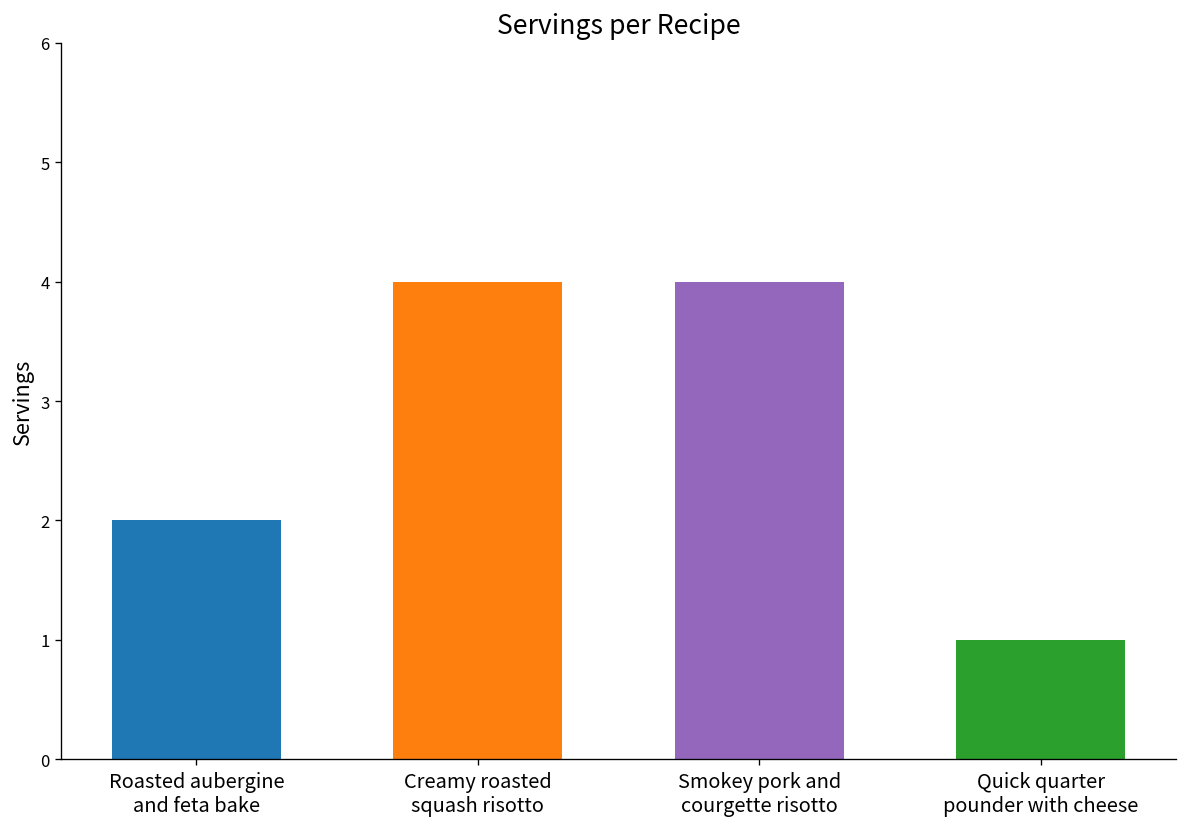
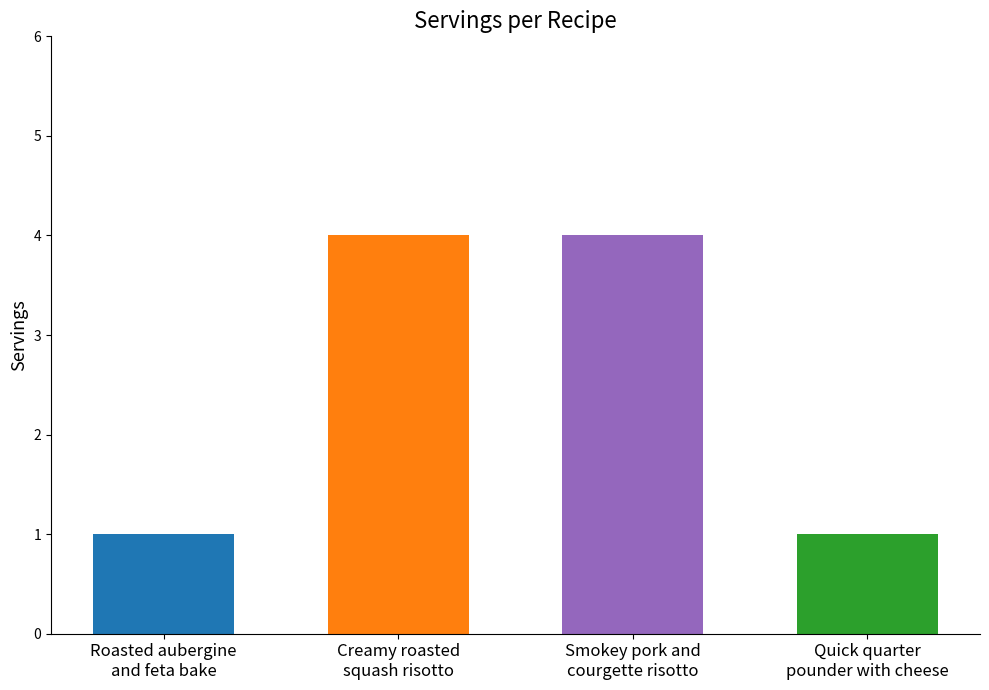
Roasted aubergine and feta bake: 2 -> 1
